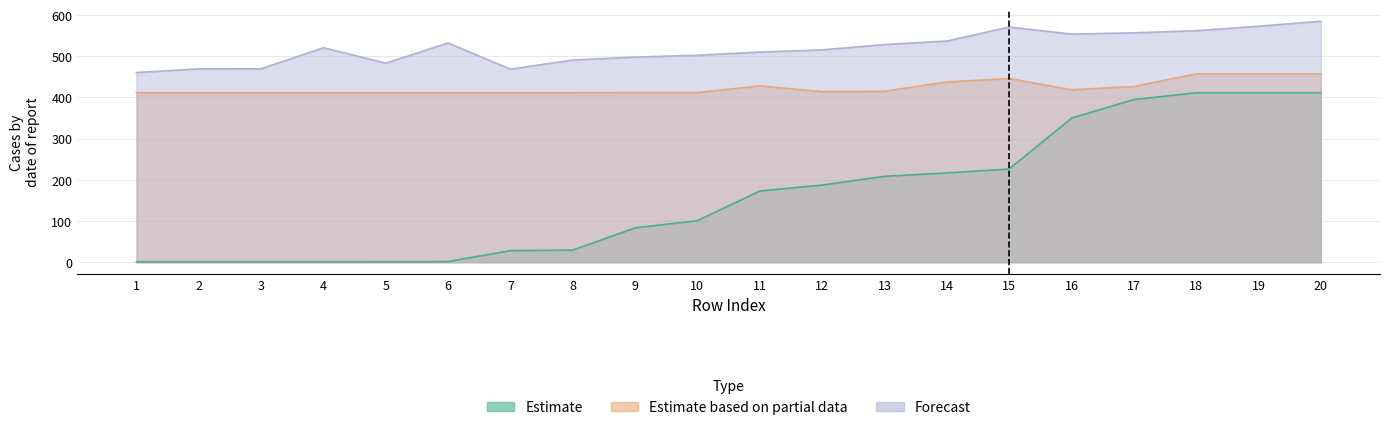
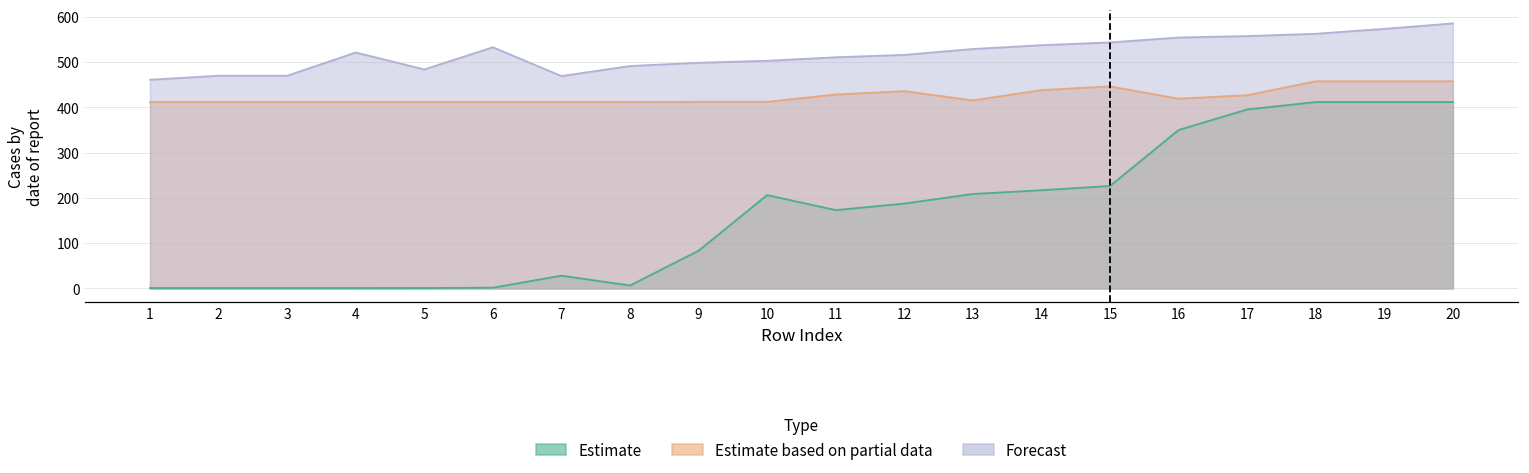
Estimate, 8: 30 -> 10
Estimate, 10: 100 -> 210
Estimate based on partial data, 12: 410 -> 440
Forecast, 15: 570 -> 540
